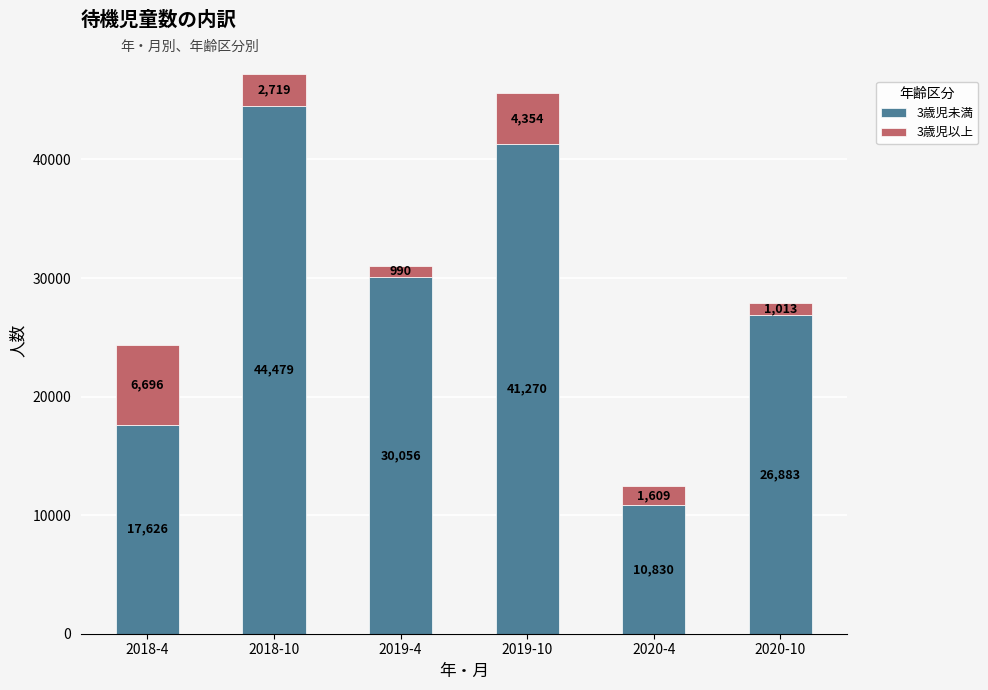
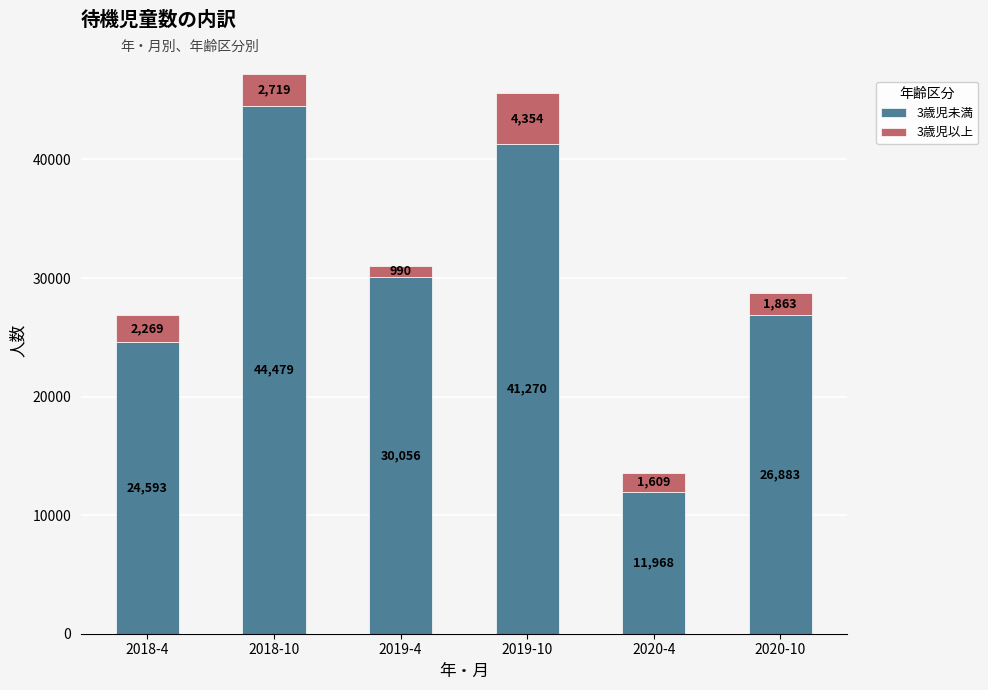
3歳児未満, 2018-4: 17,626 -> 24,593
3歳児以上, 2018-4: 6,696 -> 2,269
3歳児未満, 2020-4: 10,830 -> 11,968
3歳児以上, 2020-10: 1,013 -> 1,863
